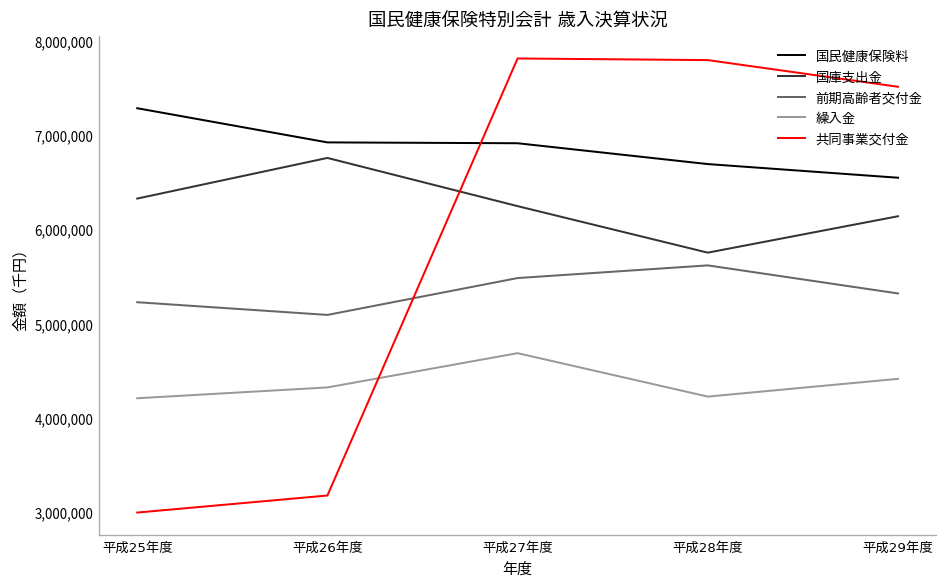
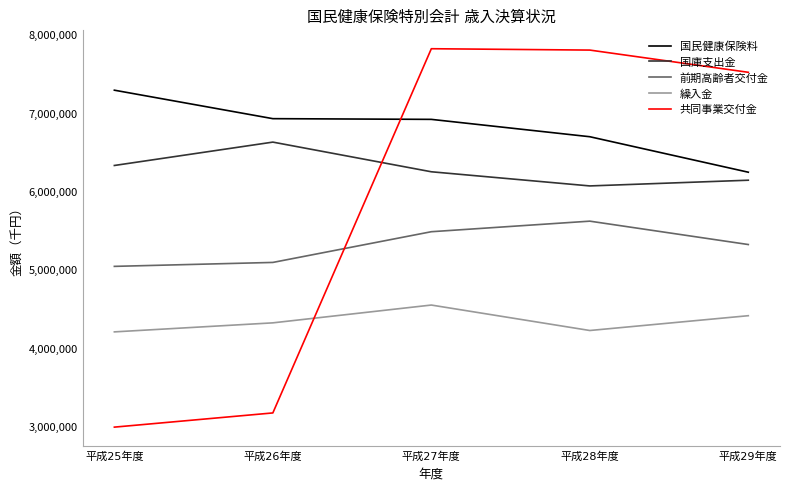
前期高齢者交付金, 平成25年度: 5,200,000 -> 5,000,000
国庫支出金, 平成26年度: 6,800,000 -> 6,600,000
繰入金, 平成27年度: 4,700,000 -> 4,500,000
国庫支出金, 平成28年度: 5,800,000 -> 6,100,000
国民健康保険料, 平成29年度: 6,600,000 -> 6,200,000
